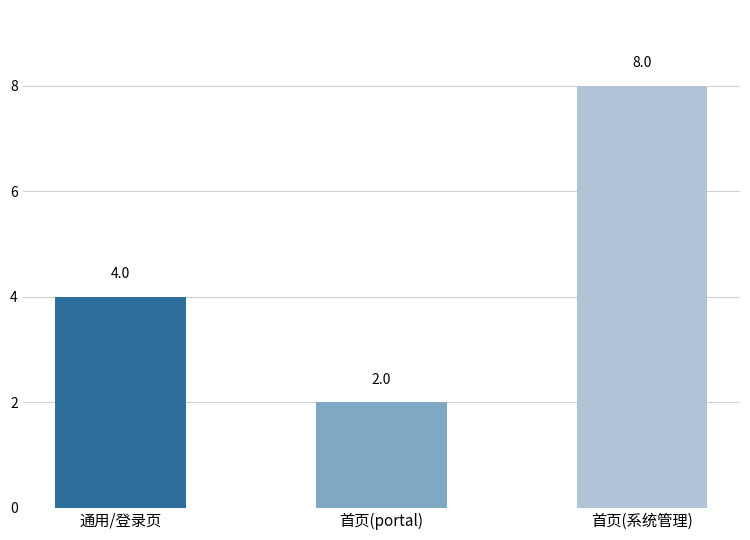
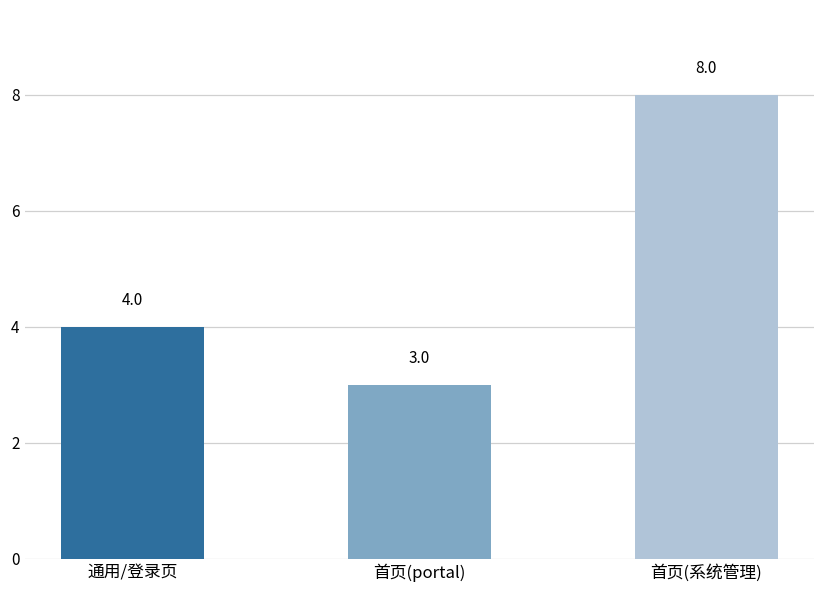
首页(portal): 2.0 -> 3.0
